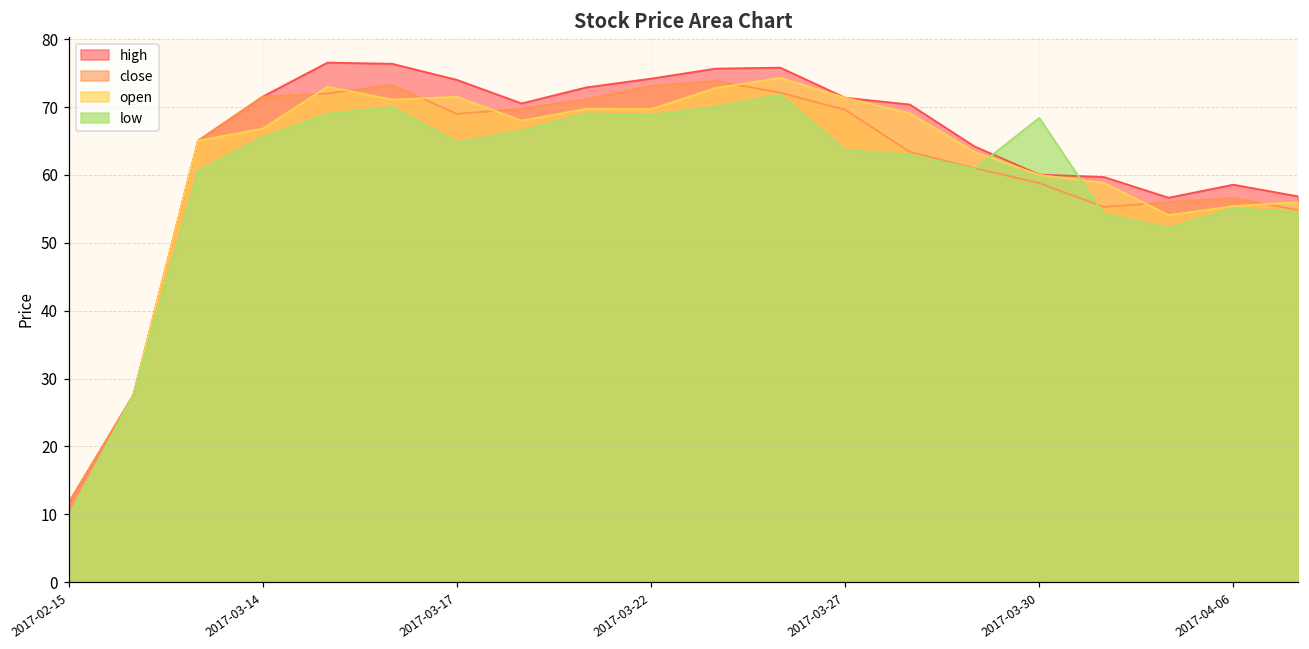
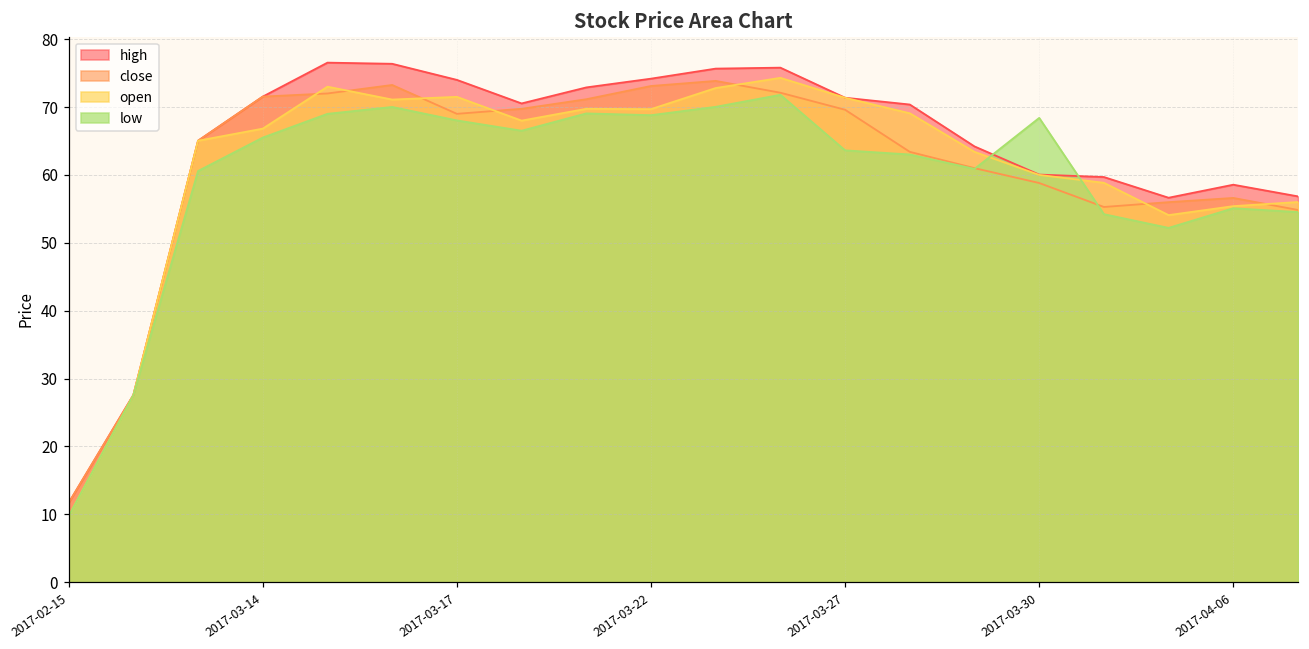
low, 2017-03-17: 65 -> 68
